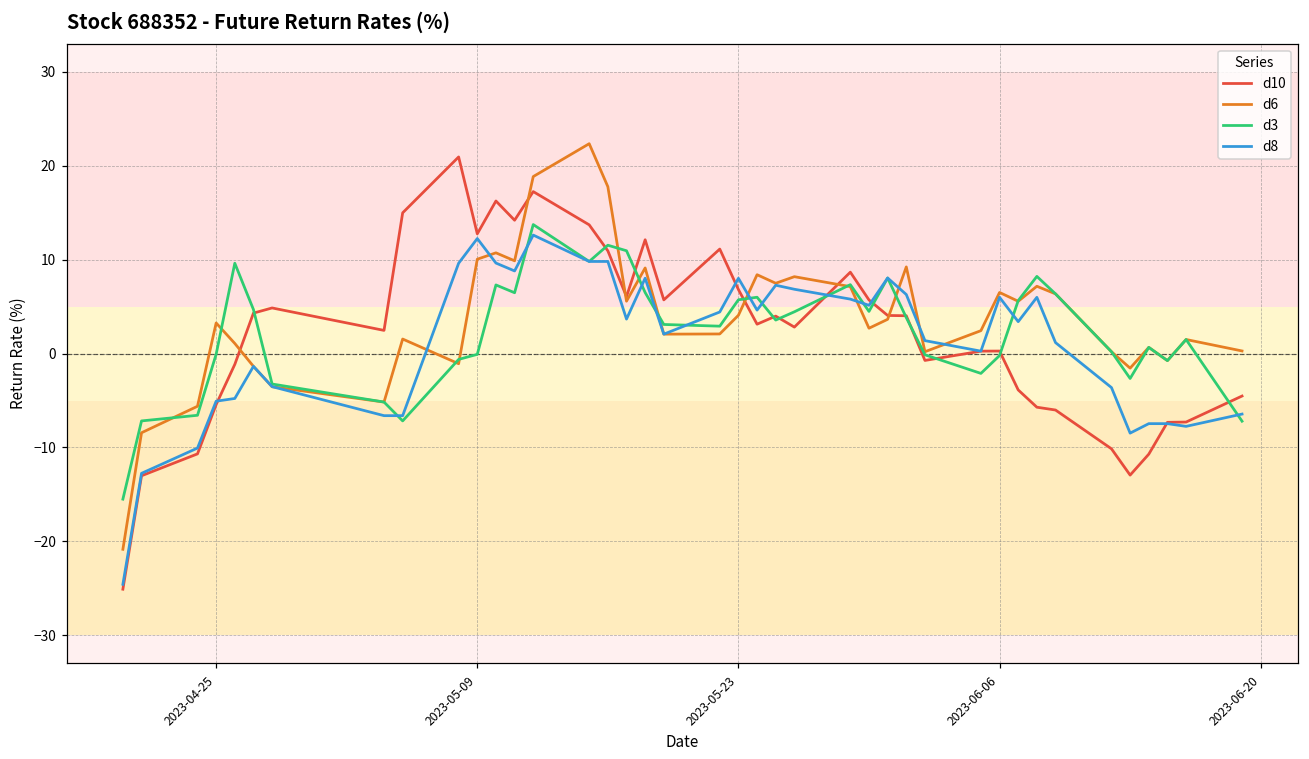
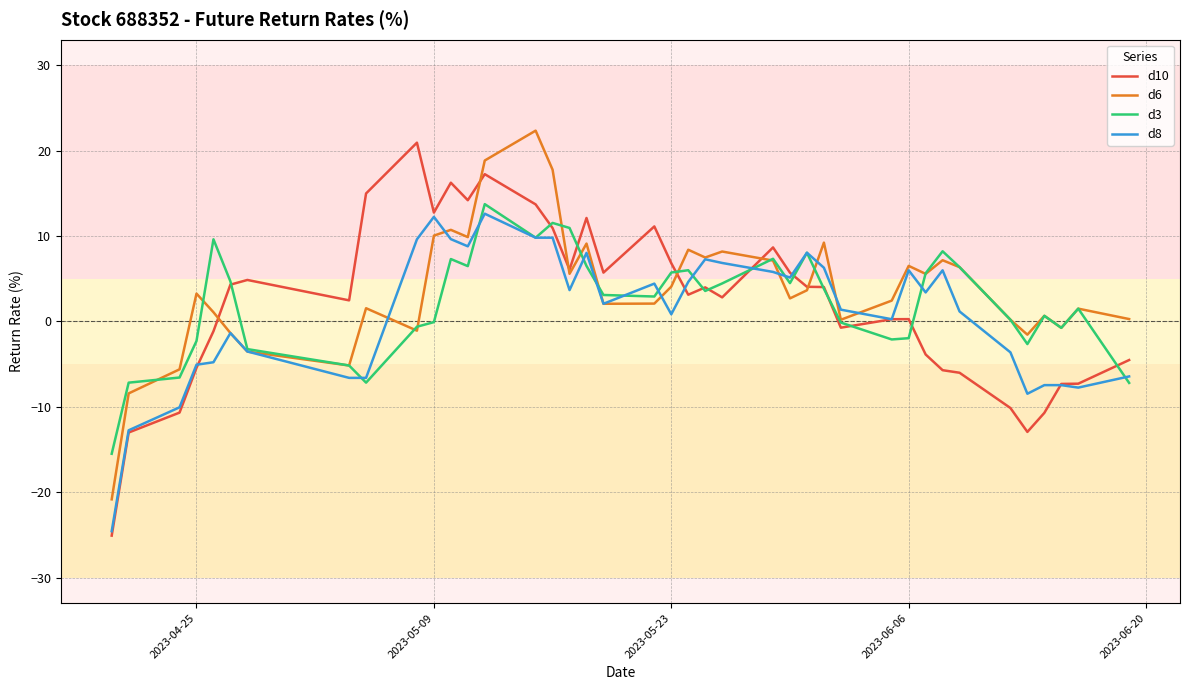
d3, 2023-04-25: 0 -> -2
d8, 2023-05-23: 8 -> 1
d3, 2023-06-06: 0 -> -2
